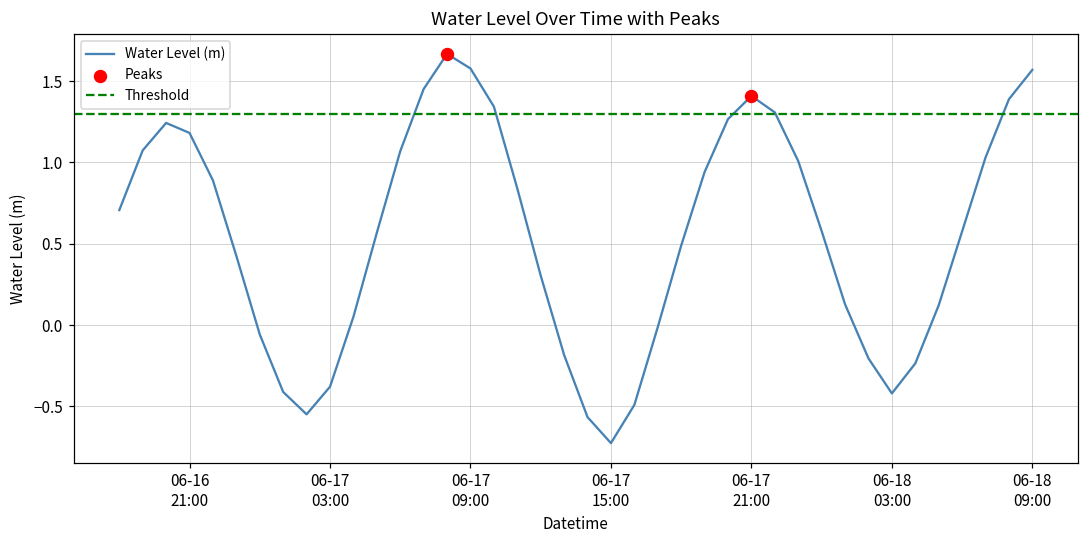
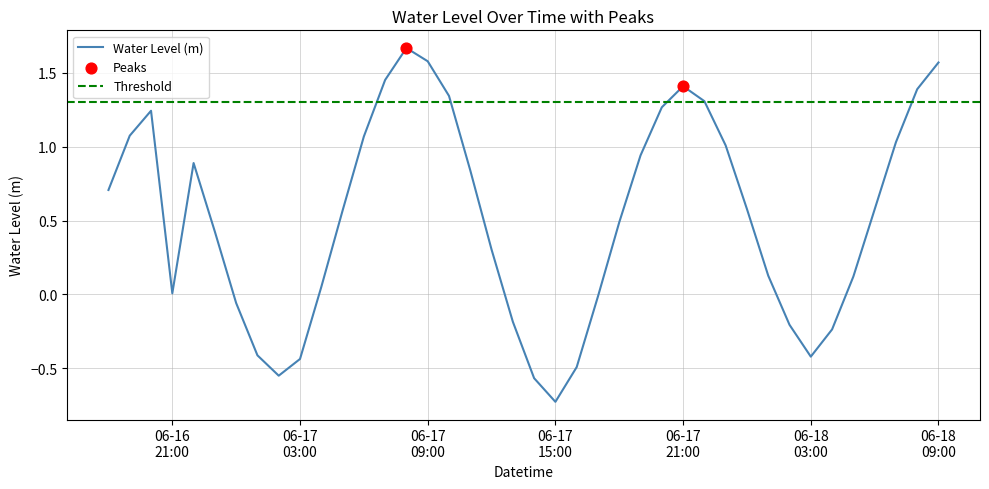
Water Level (m), 06-16 21:00: 1.18 -> 0.01
Water Level (m), 06-17 03:00: -0.38 -> -0.44
